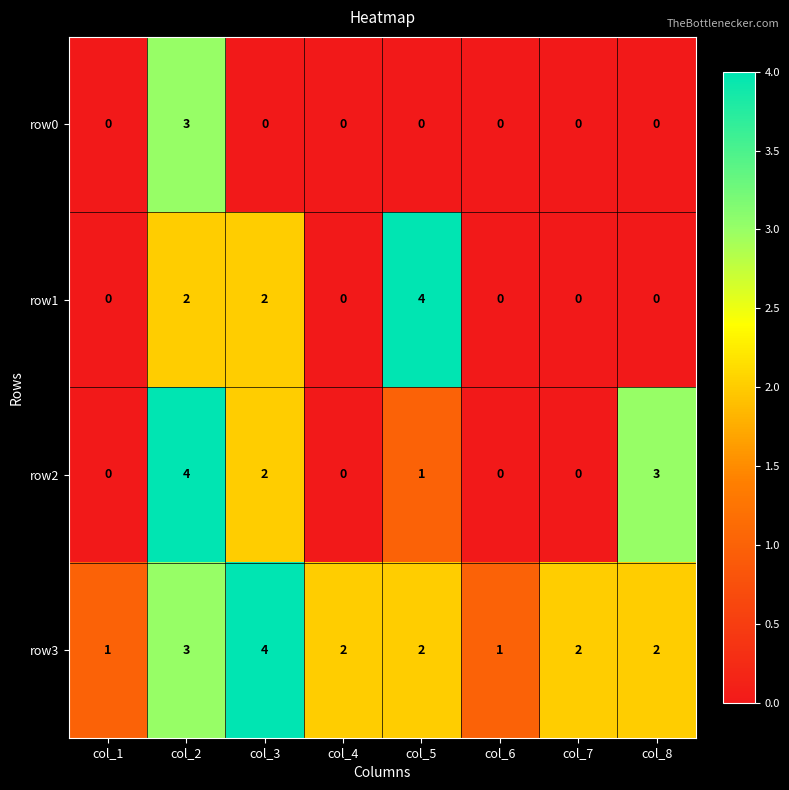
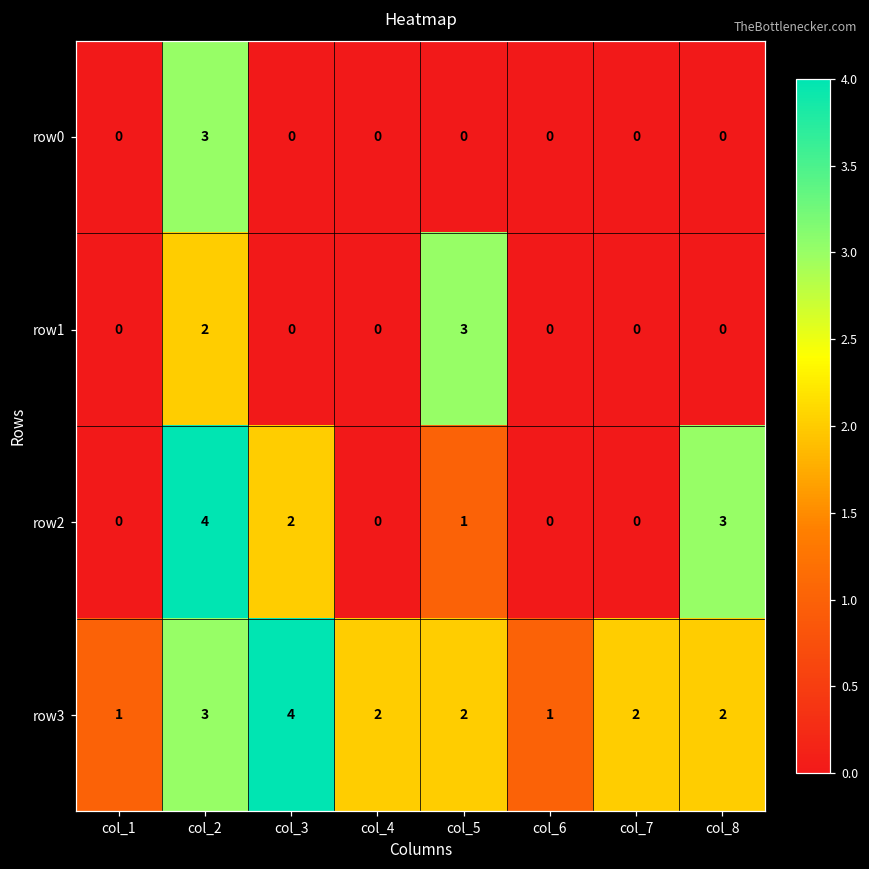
row1, col_3: 2 -> 0
row1, col_5: 4 -> 3
